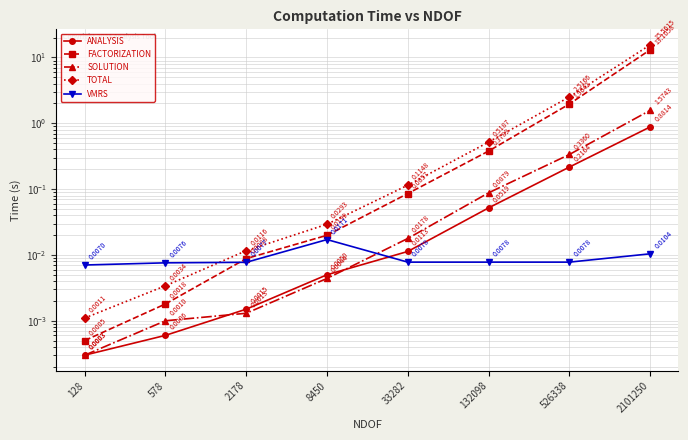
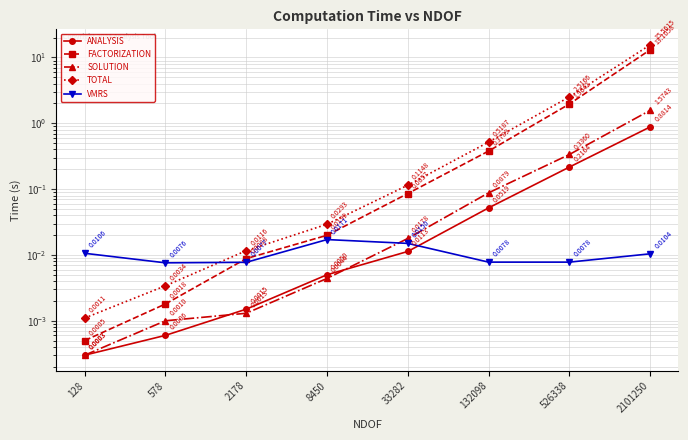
VMRS, 128: 0.0070 -> 0.0106
VMRS, 33282: 0.0078 -> 0.0150
